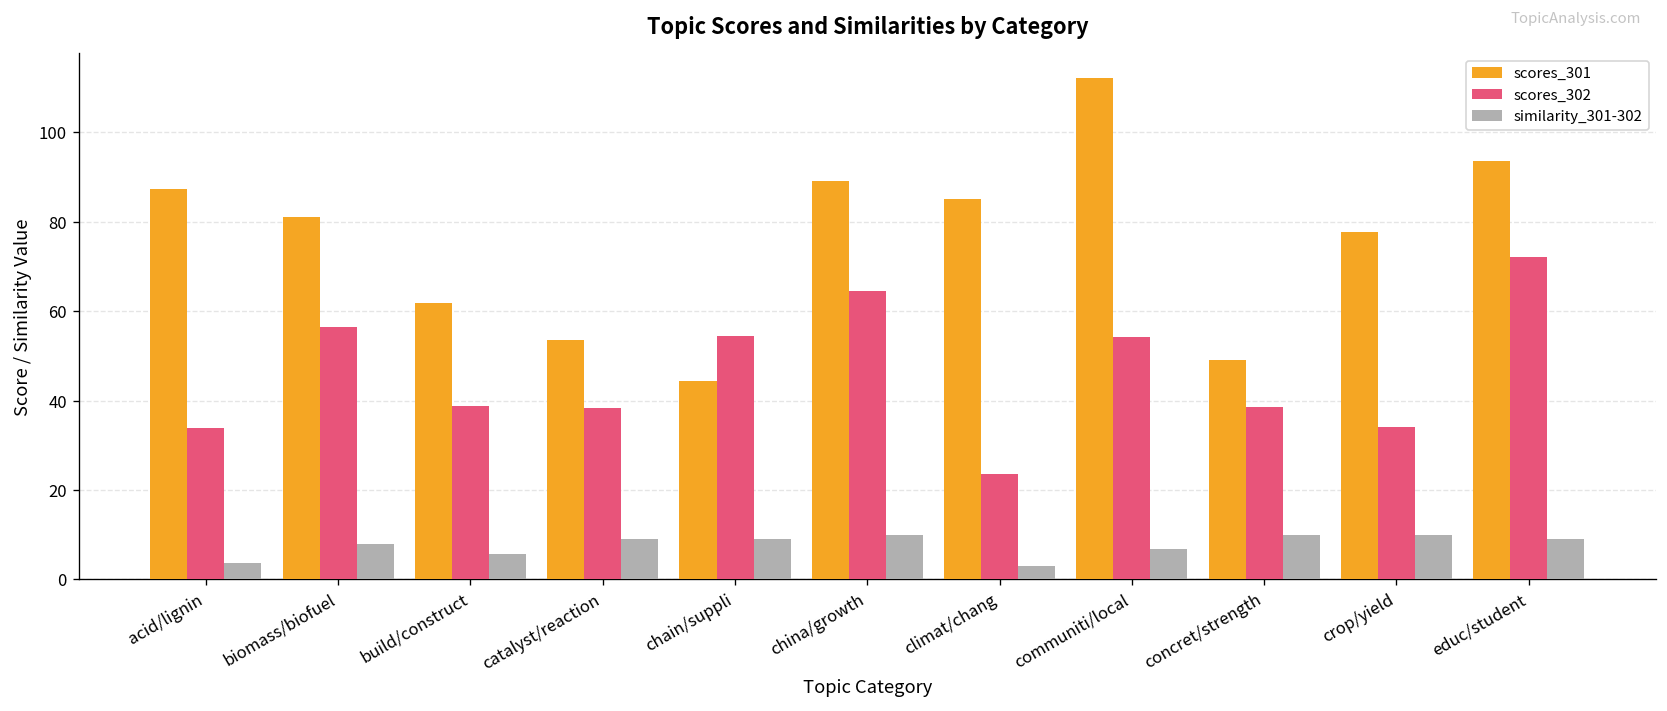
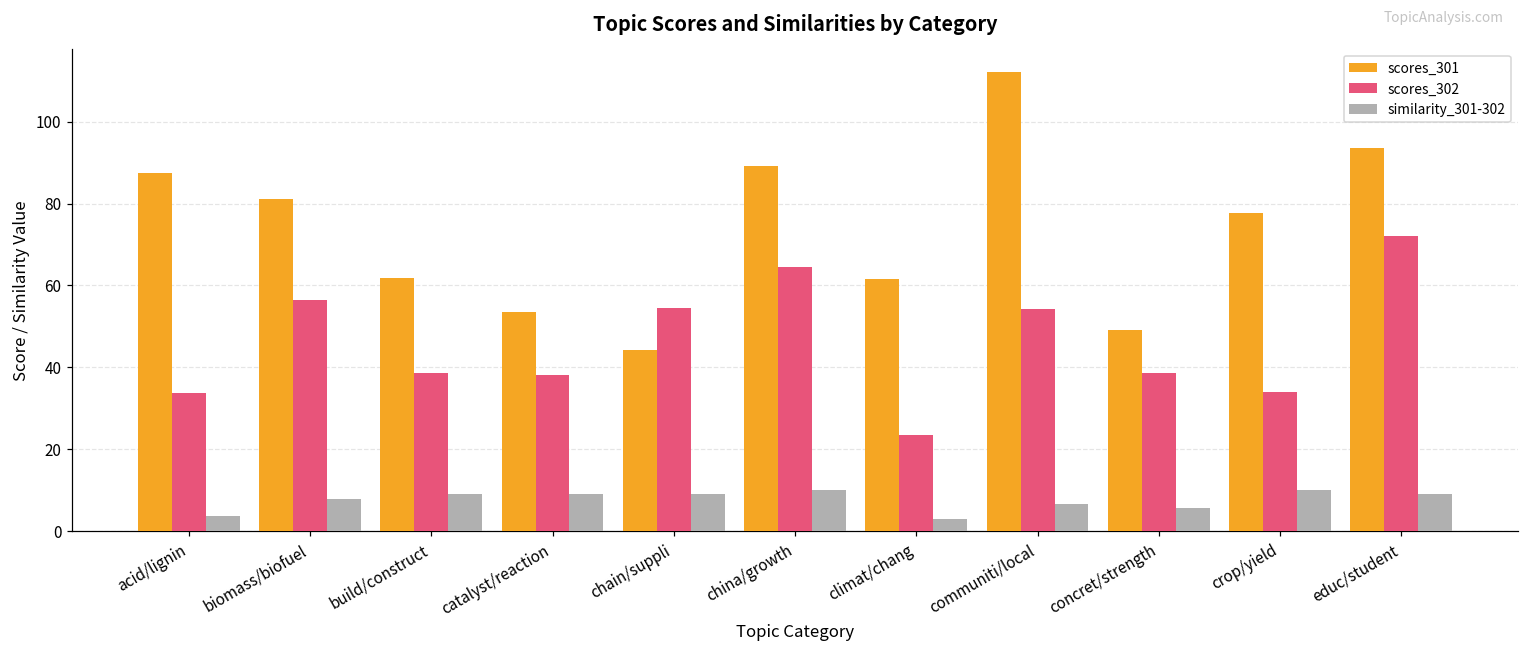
similarity_301-302, build/construct: 6 -> 9
scores_301, climat/chang: 85 -> 62
similarity_301-302, concret/strength: 10 -> 6
